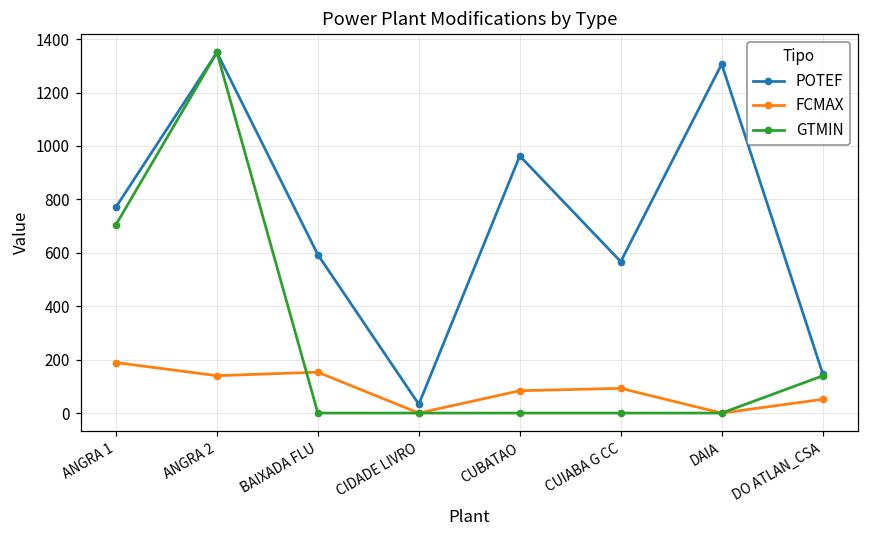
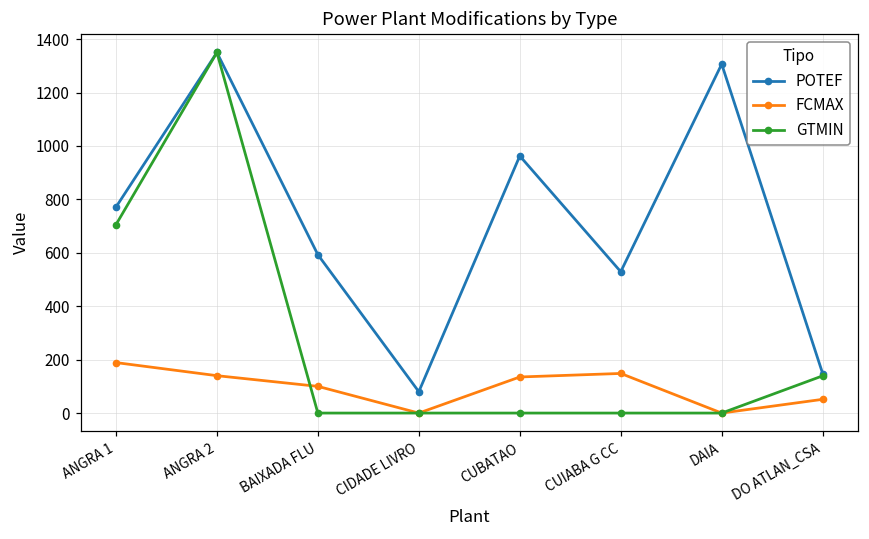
FCMAX, BAIXADA FLU: 150 -> 100
POTEF, CIDADE LIVRO: 30 -> 80
FCMAX, CUBATAO: 80 -> 140
POTEF, CUIABA G CC: 570 -> 530
FCMAX, CUIABA G CC: 90 -> 150
